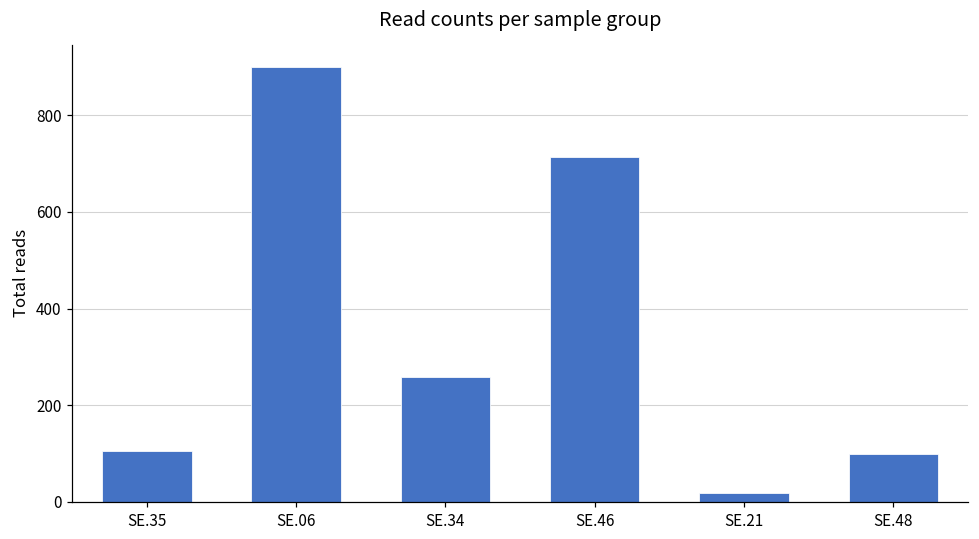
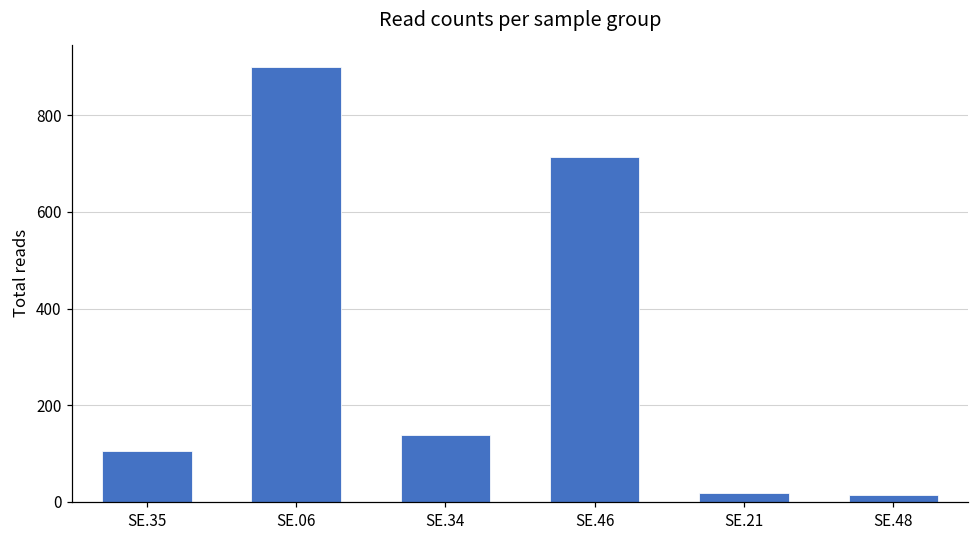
SE.34: 260 -> 140
SE.48: 100 -> 20
